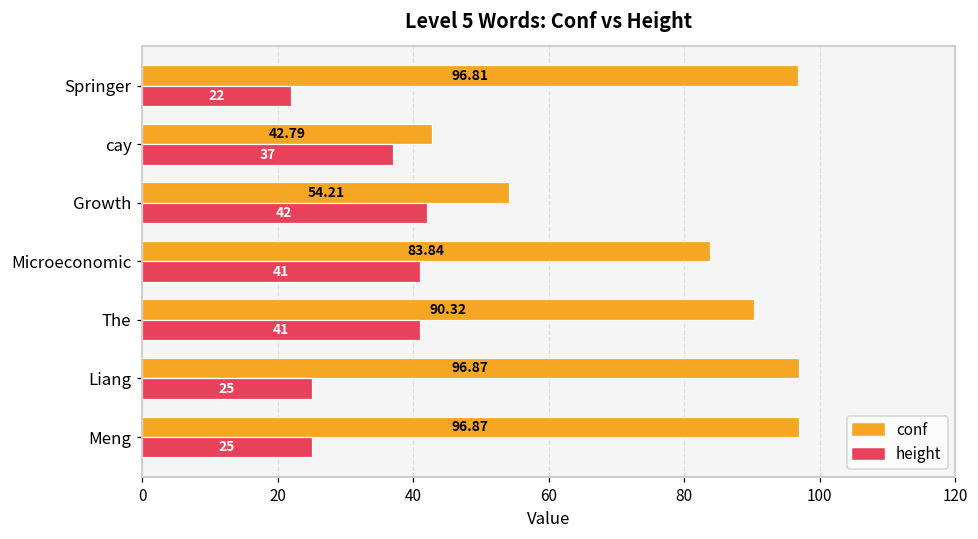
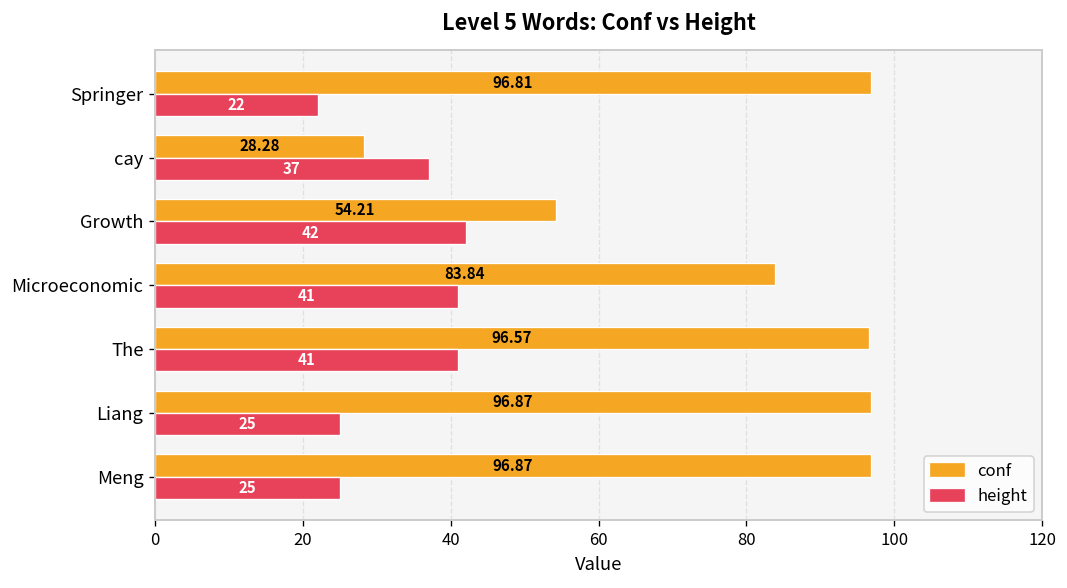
conf, cay: 42.79 -> 28.28
conf, The: 90.32 -> 96.57
